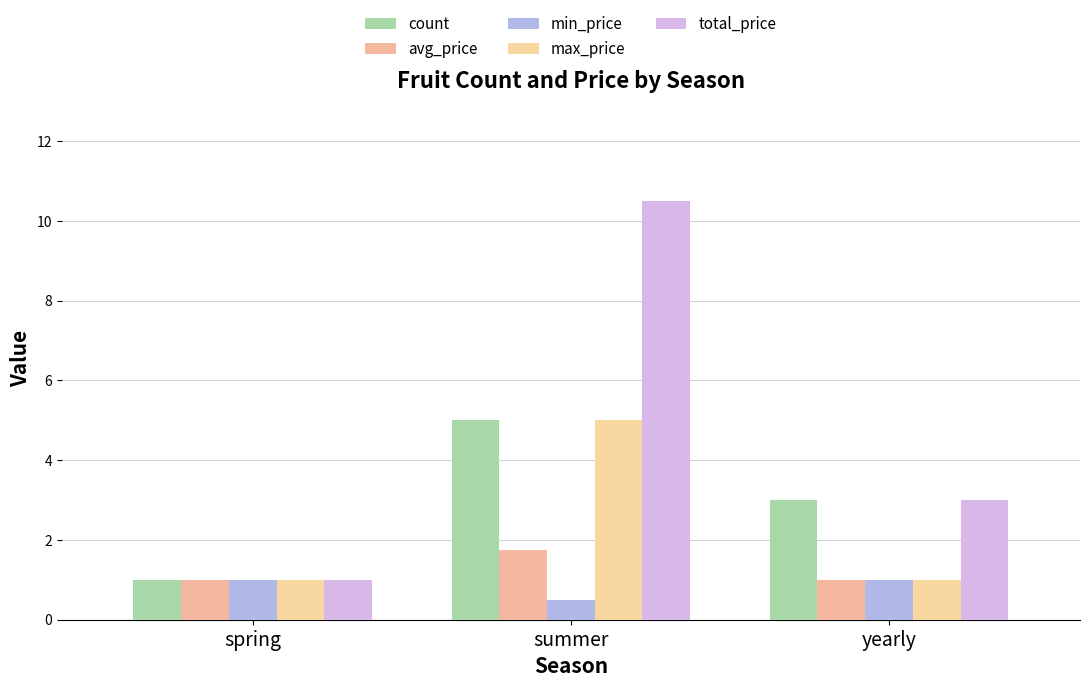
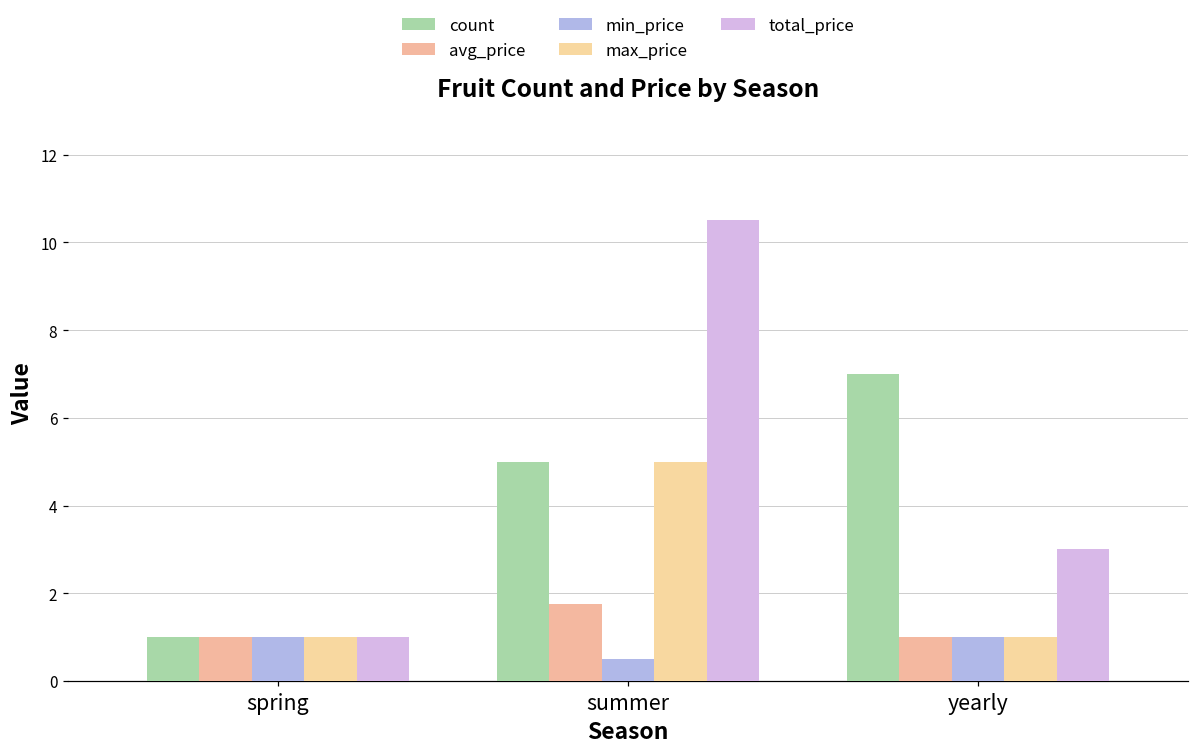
count, yearly: 3 -> 7
